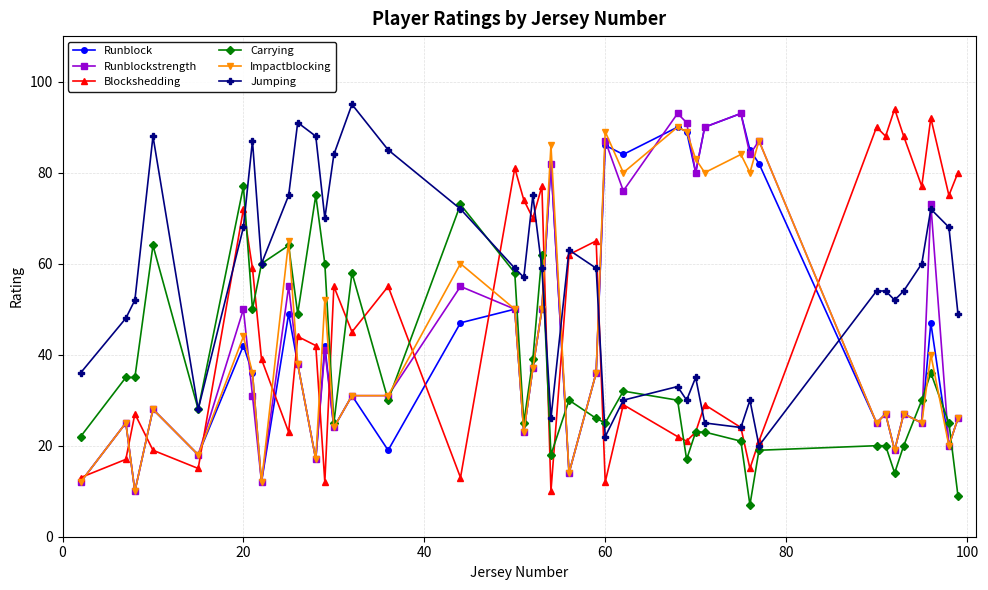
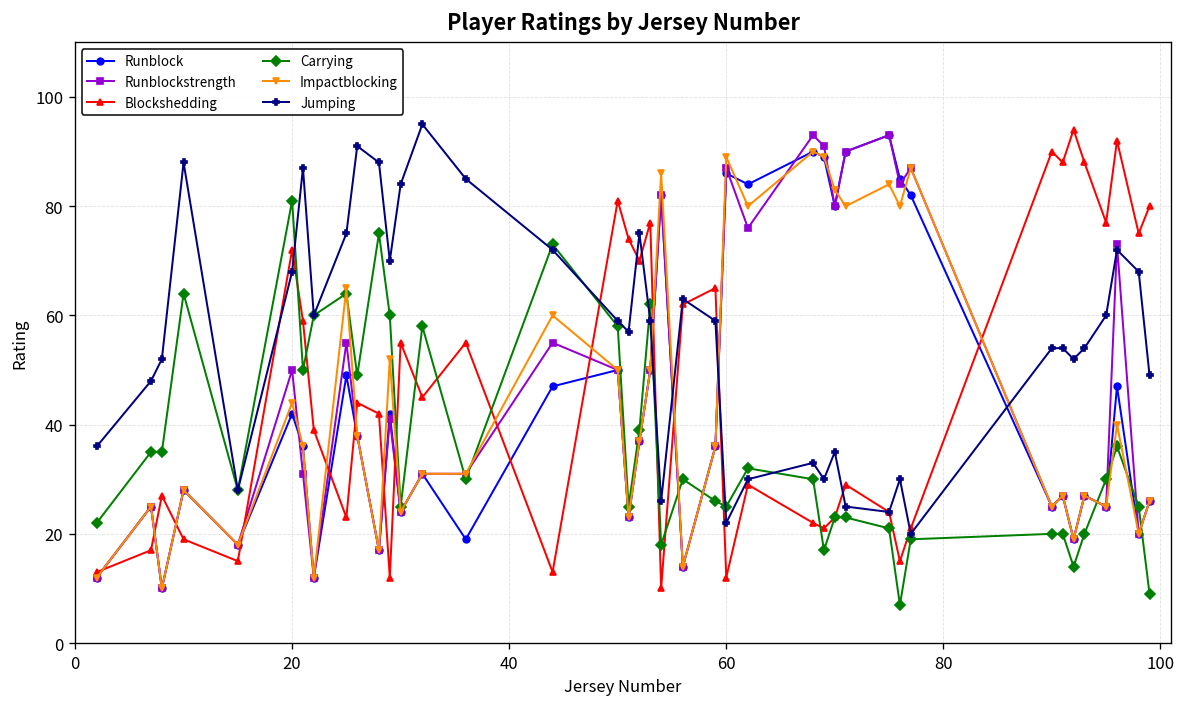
Carrying, 20: 77 -> 81
